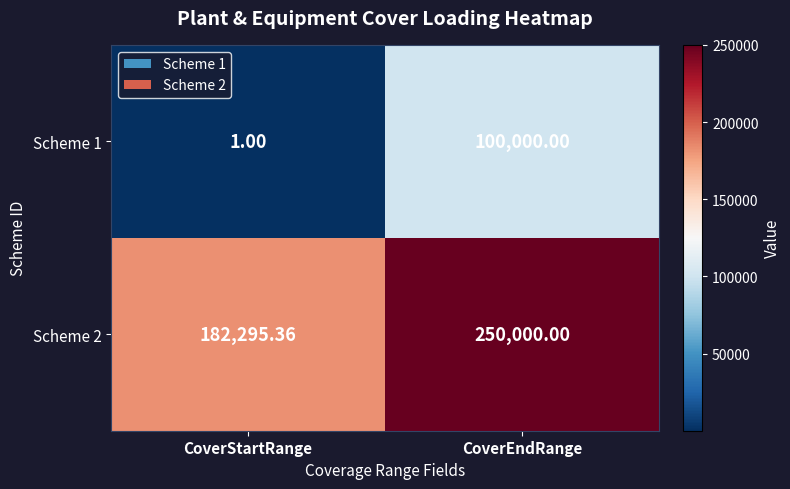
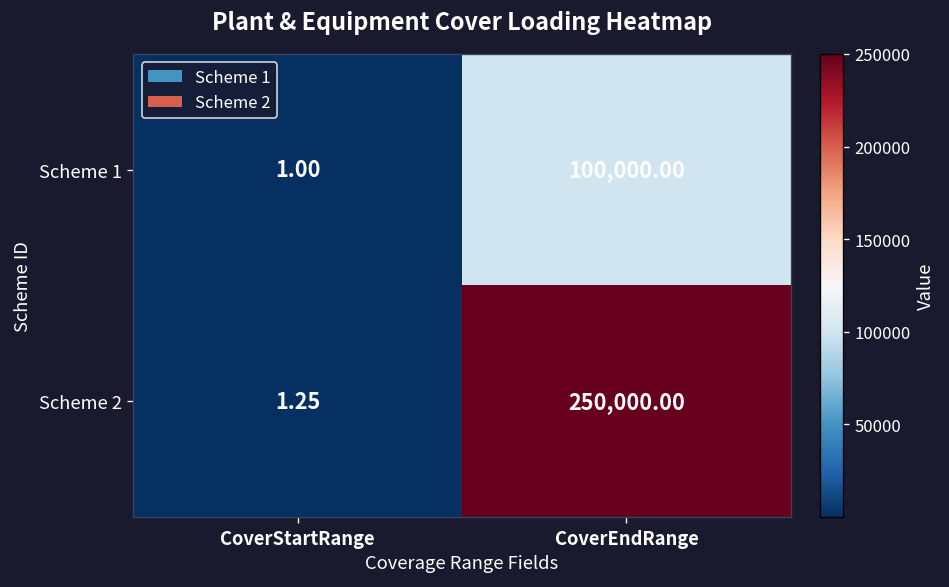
Scheme 2, CoverStartRange: 182,295.36 -> 1.25
